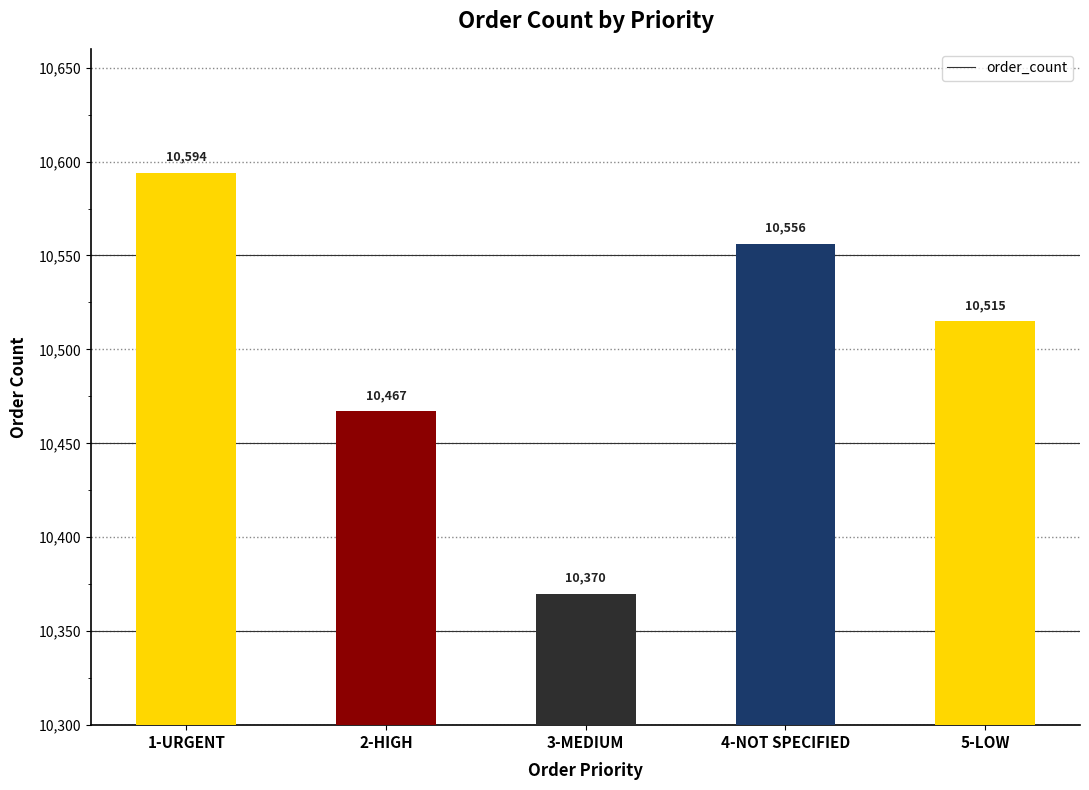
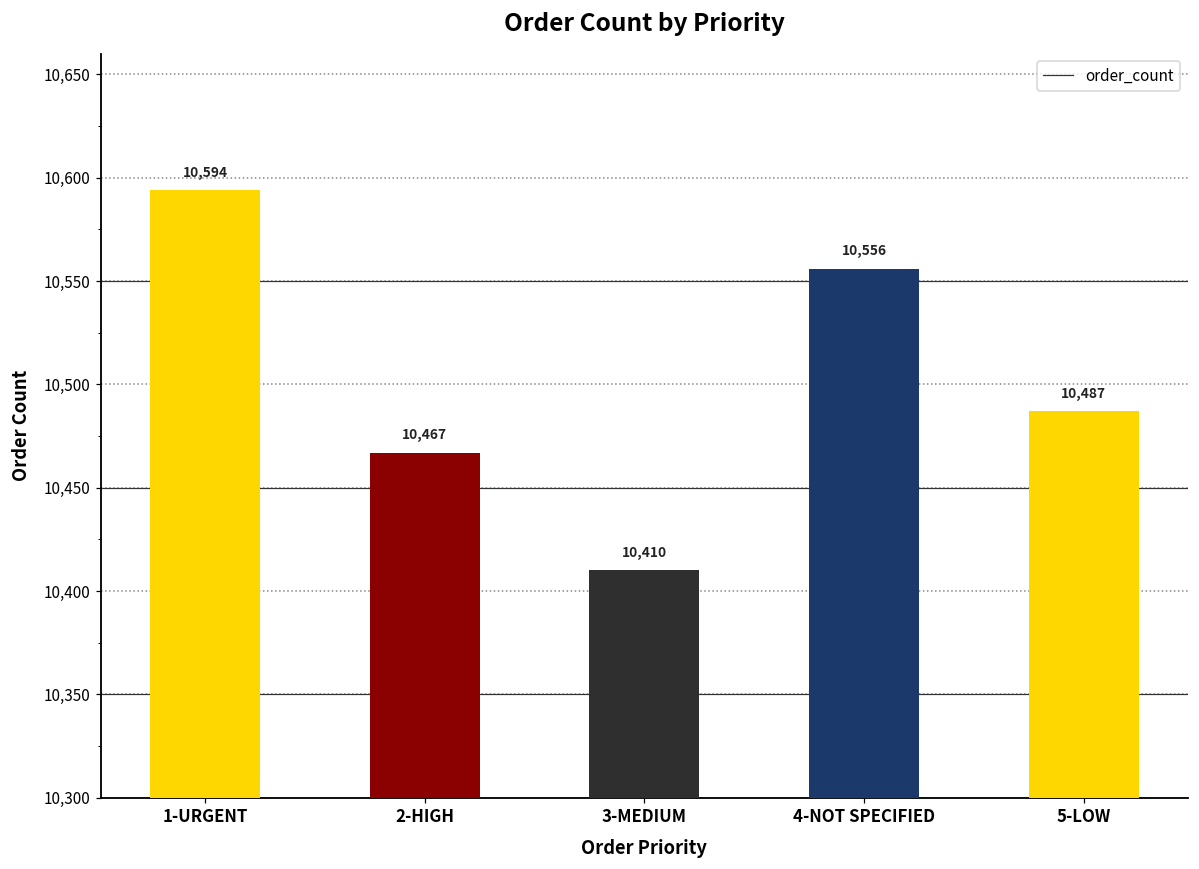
3-MEDIUM: 10,370 -> 10,410
5-LOW: 10,515 -> 10,487
